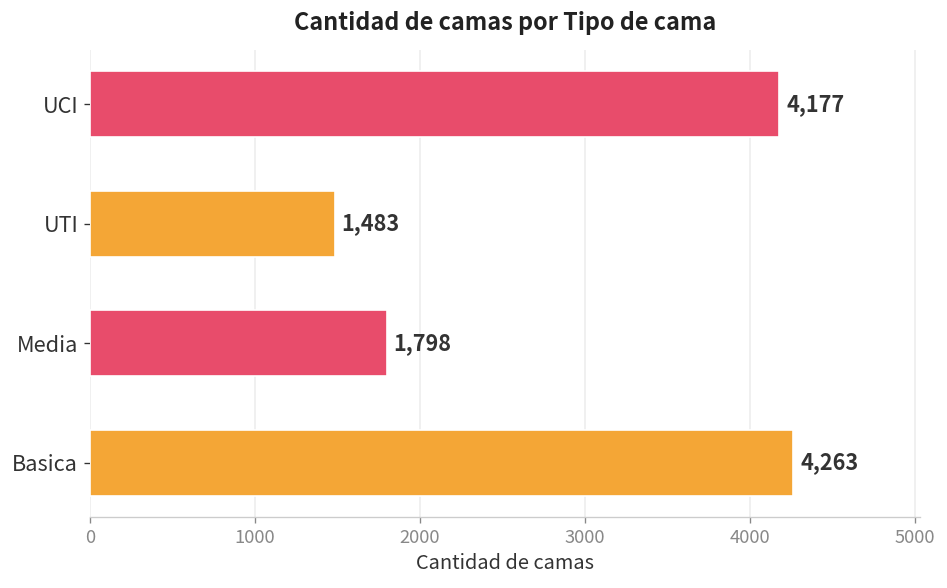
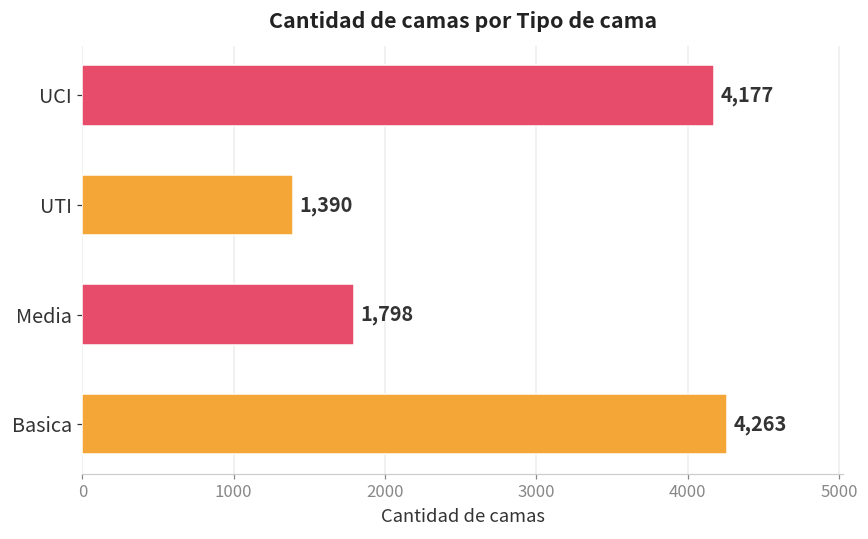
UTI: 1,483 -> 1,390
